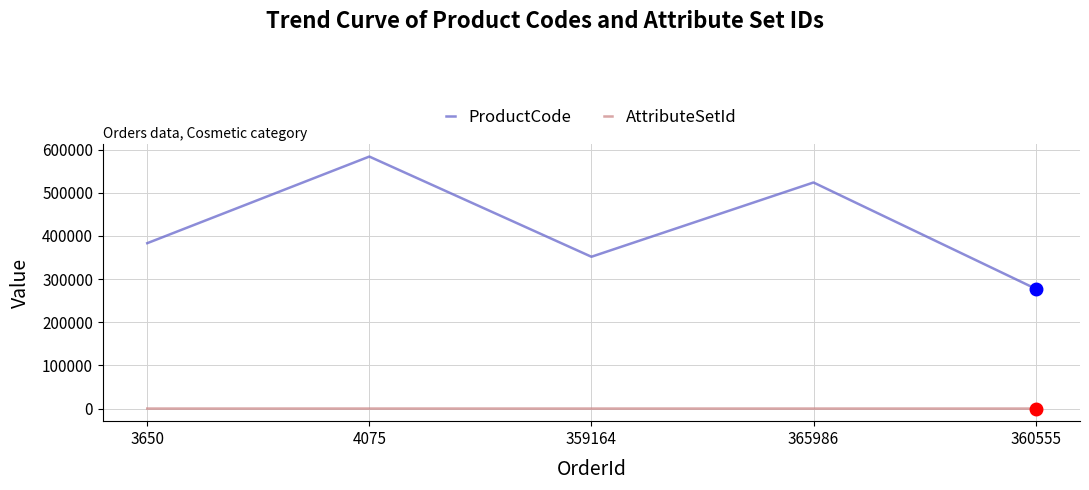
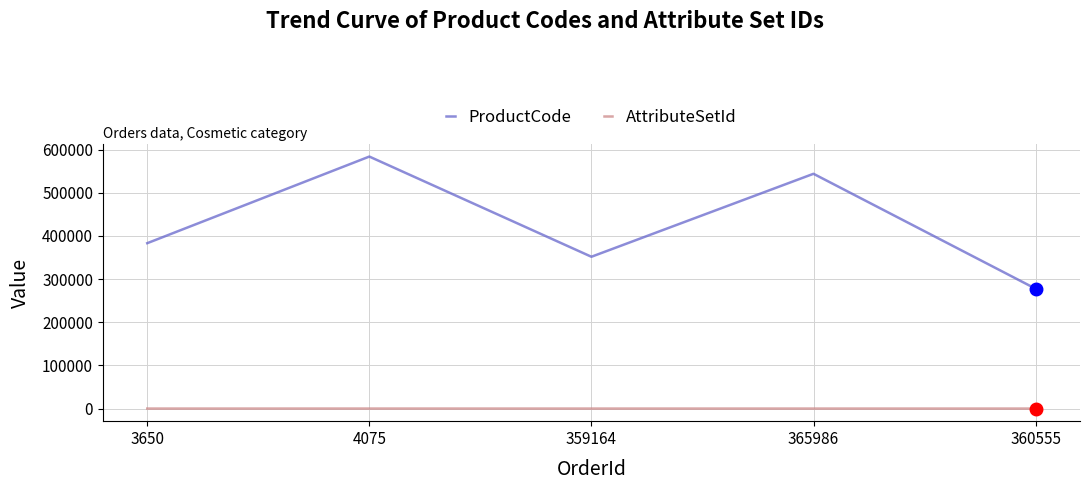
ProductCode, 365986: 520000 -> 540000
